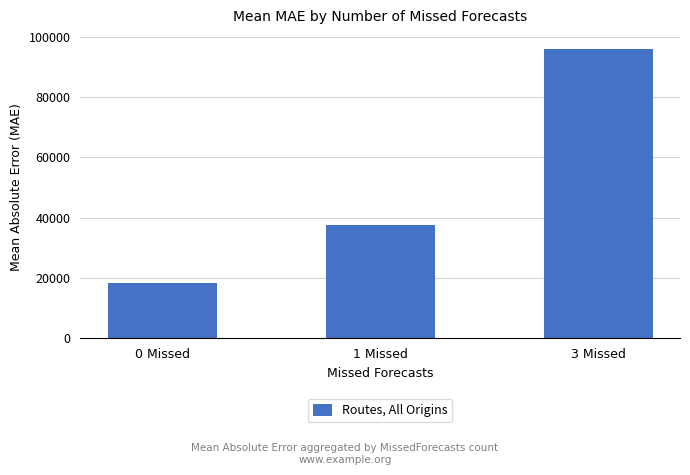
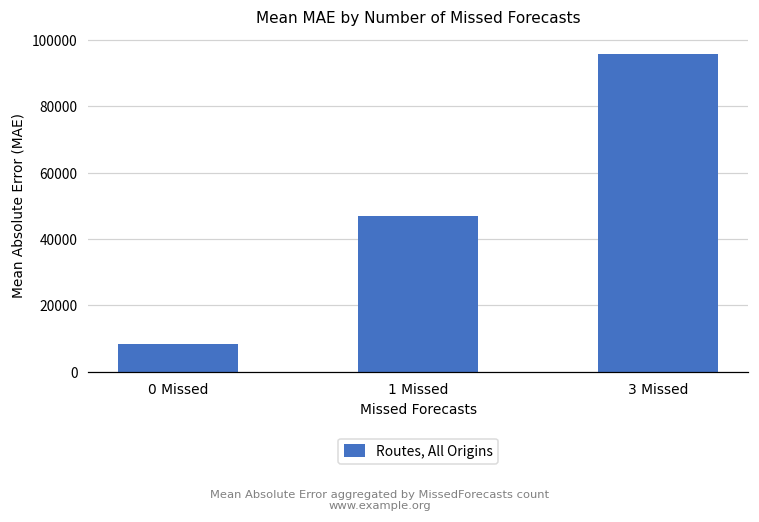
0 Missed: 18000 -> 8000
1 Missed: 37000 -> 47000
